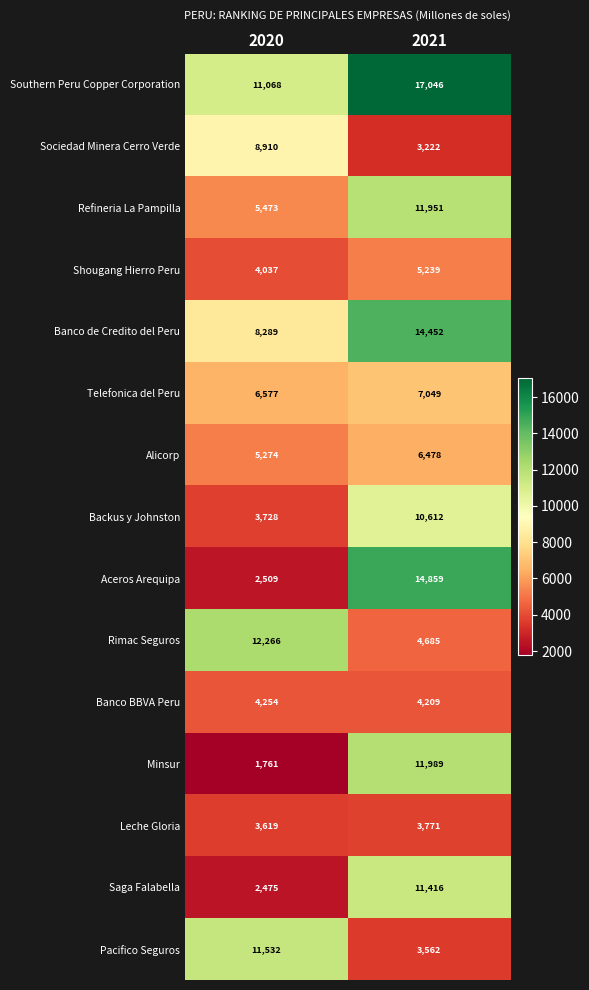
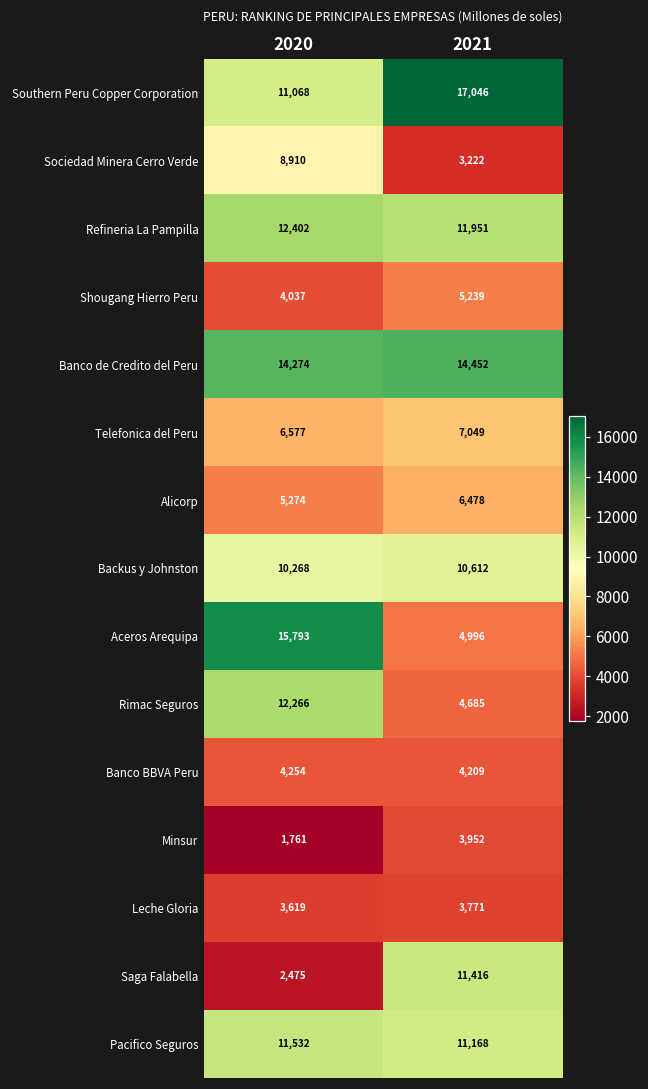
Refineria La Pampilla, 2020: 5,473 -> 12,402
Banco de Credito del Peru, 2020: 8,289 -> 14,274
Backus y Johnston, 2020: 3,728 -> 10,268
Aceros Arequipa, 2020: 2,509 -> 15,793
Aceros Arequipa, 2021: 14,859 -> 4,996
Minsur, 2021: 11,989 -> 3,952
Pacifico Seguros, 2021: 3,562 -> 11,168
